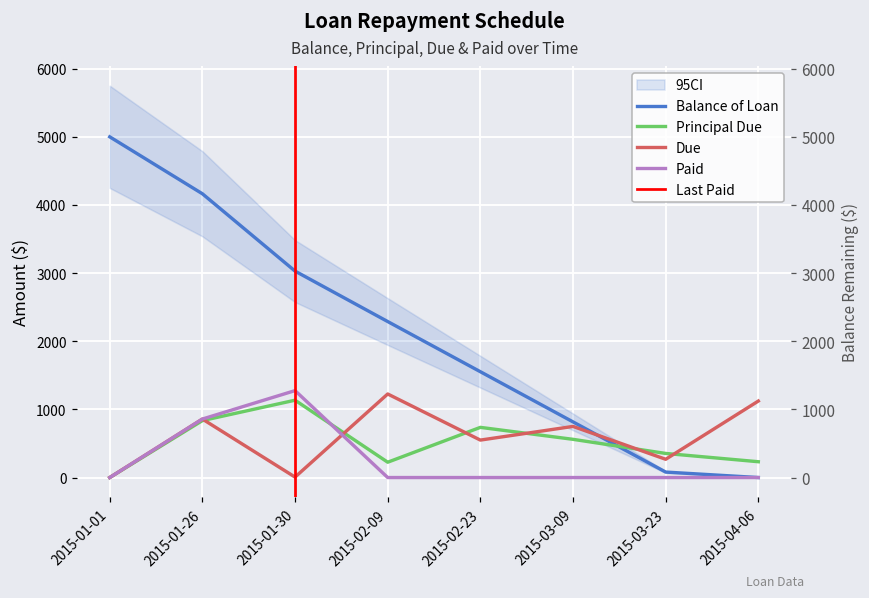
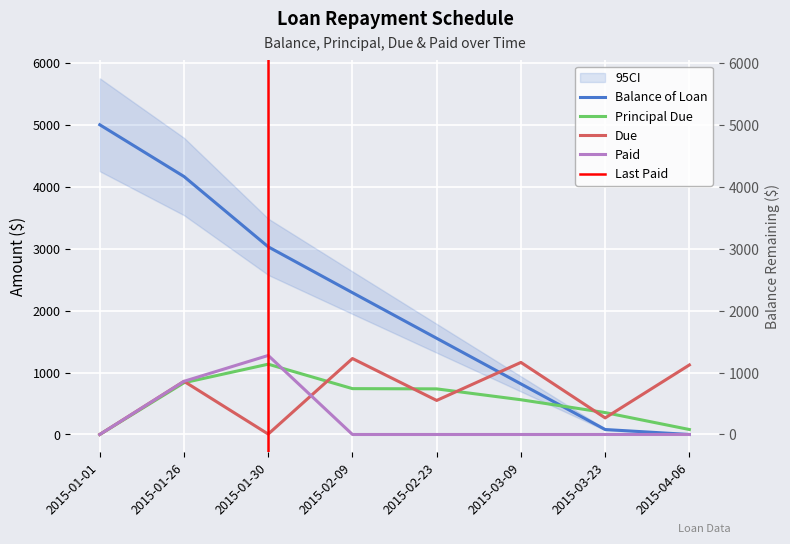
Principal Due, 2015-02-09: 200 -> 700
Due, 2015-03-09: 800 -> 1200
Principal Due, 2015-04-06: 200 -> 100
